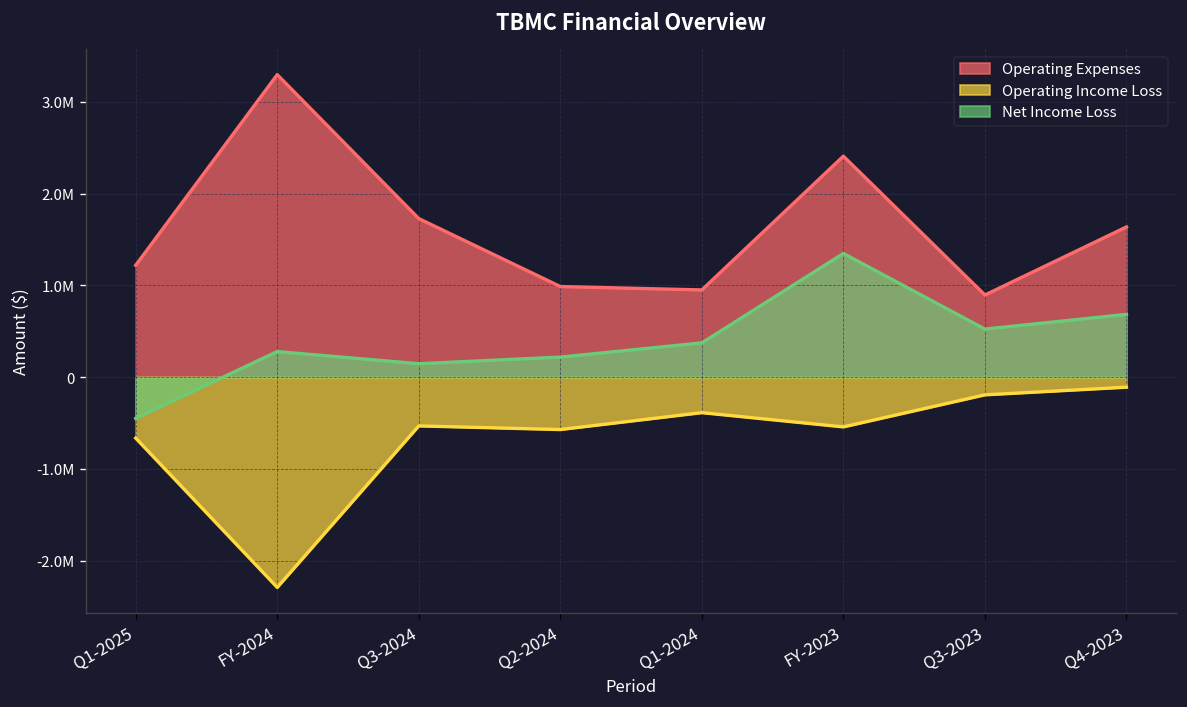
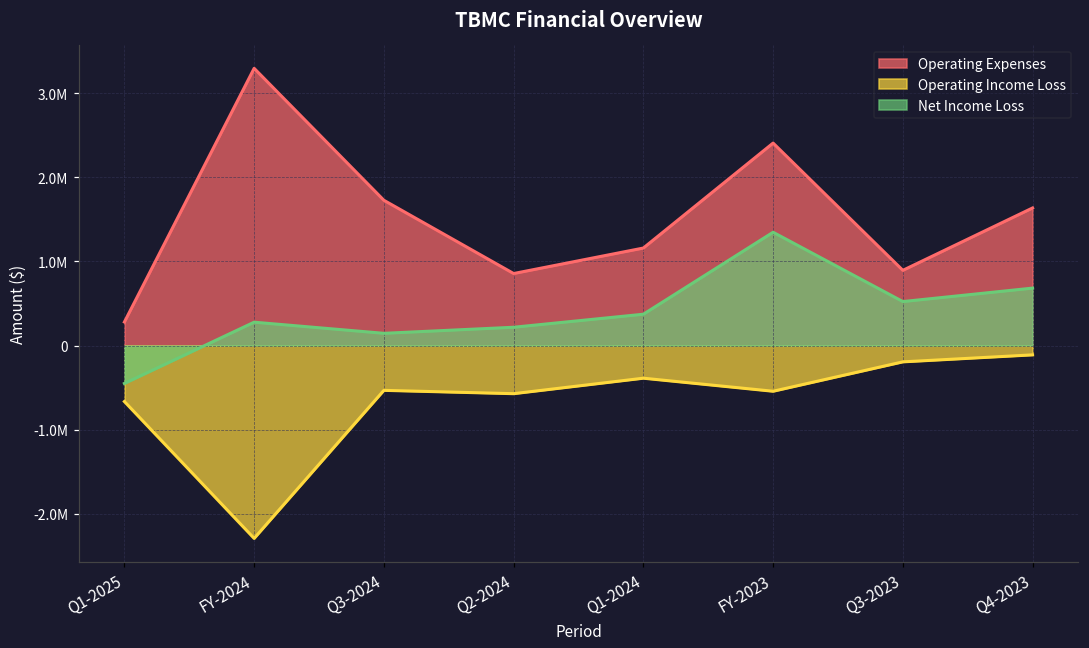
Operating Expenses, Q1-2025: 1200000 -> 300000
Operating Expenses, Q2-2024: 1000000 -> 900000
Operating Expenses, Q1-2024: 900000 -> 1200000
